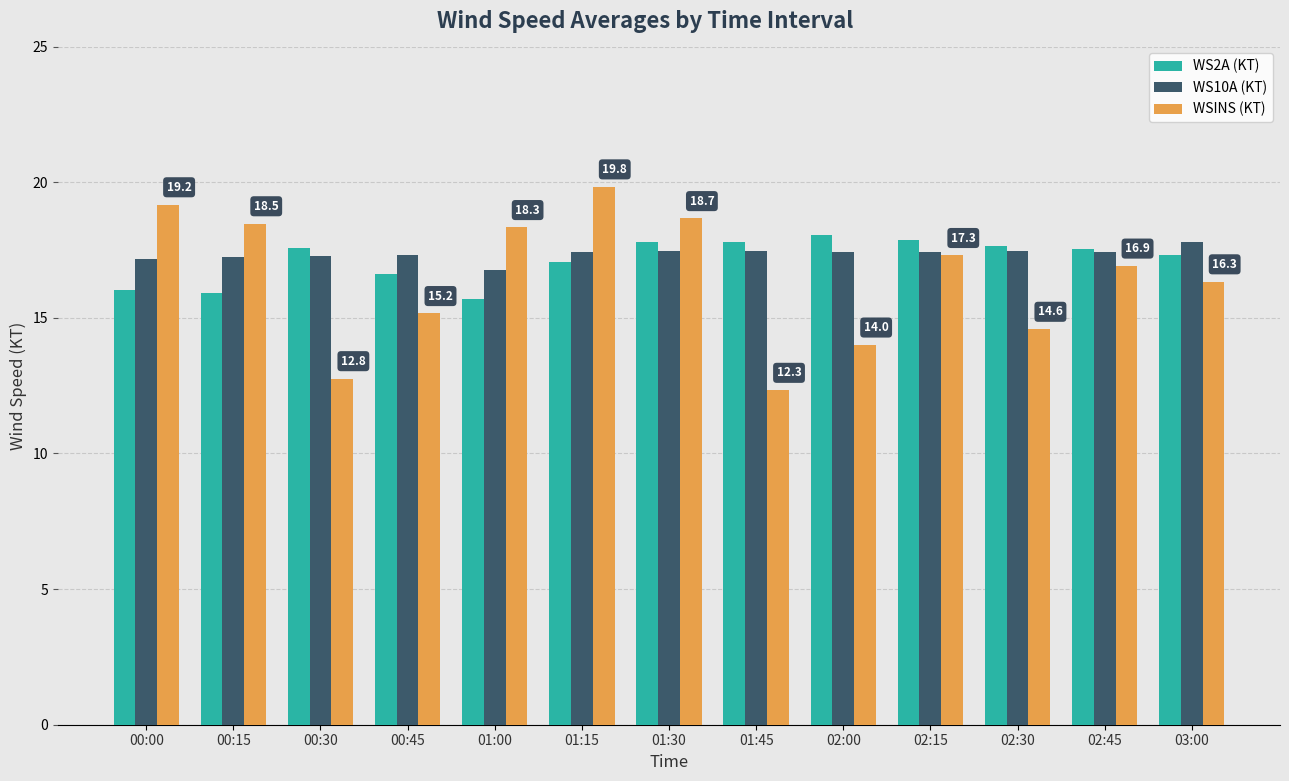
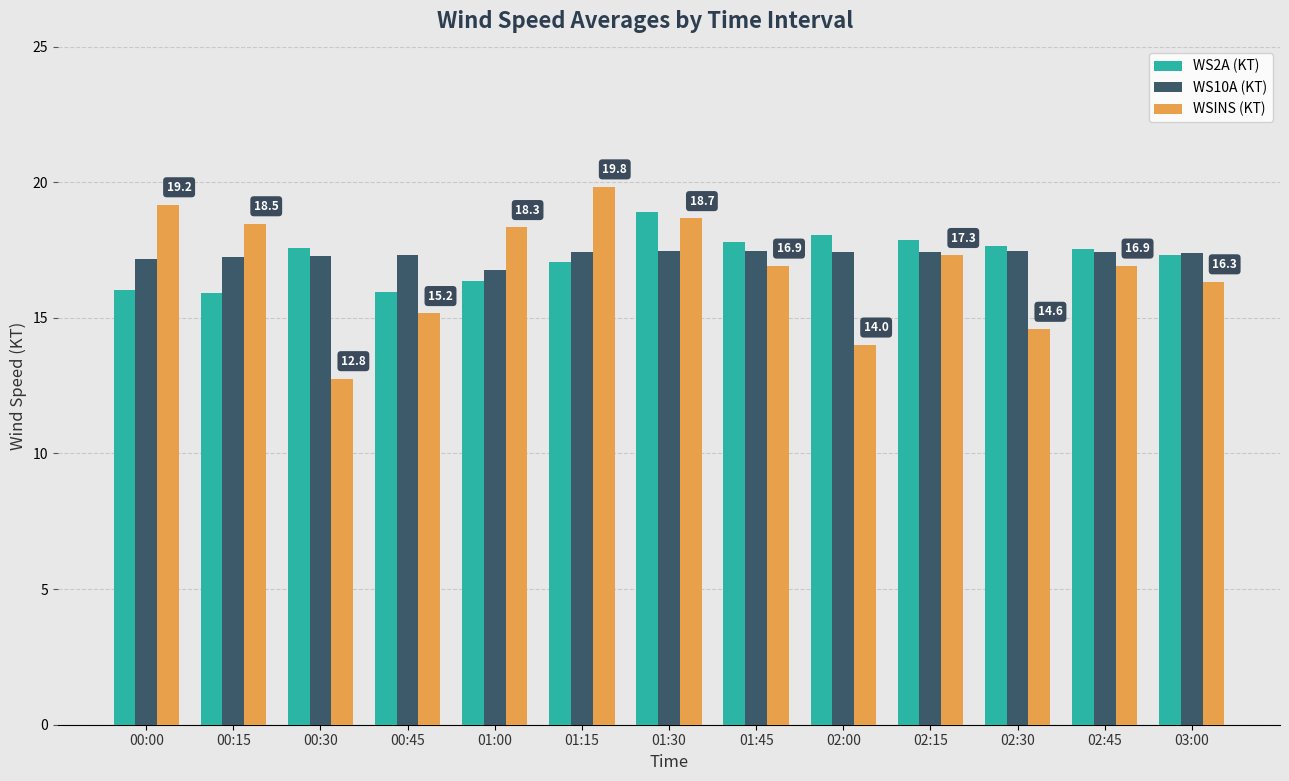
WS2A (KT), 00:45: 16.6 -> 16.0
WS2A (KT), 01:00: 15.7 -> 16.4
WS2A (KT), 01:30: 17.8 -> 18.9
WSINS (KT), 01:45: 12.3 -> 16.9
WS10A (KT), 03:00: 17.8 -> 17.4
